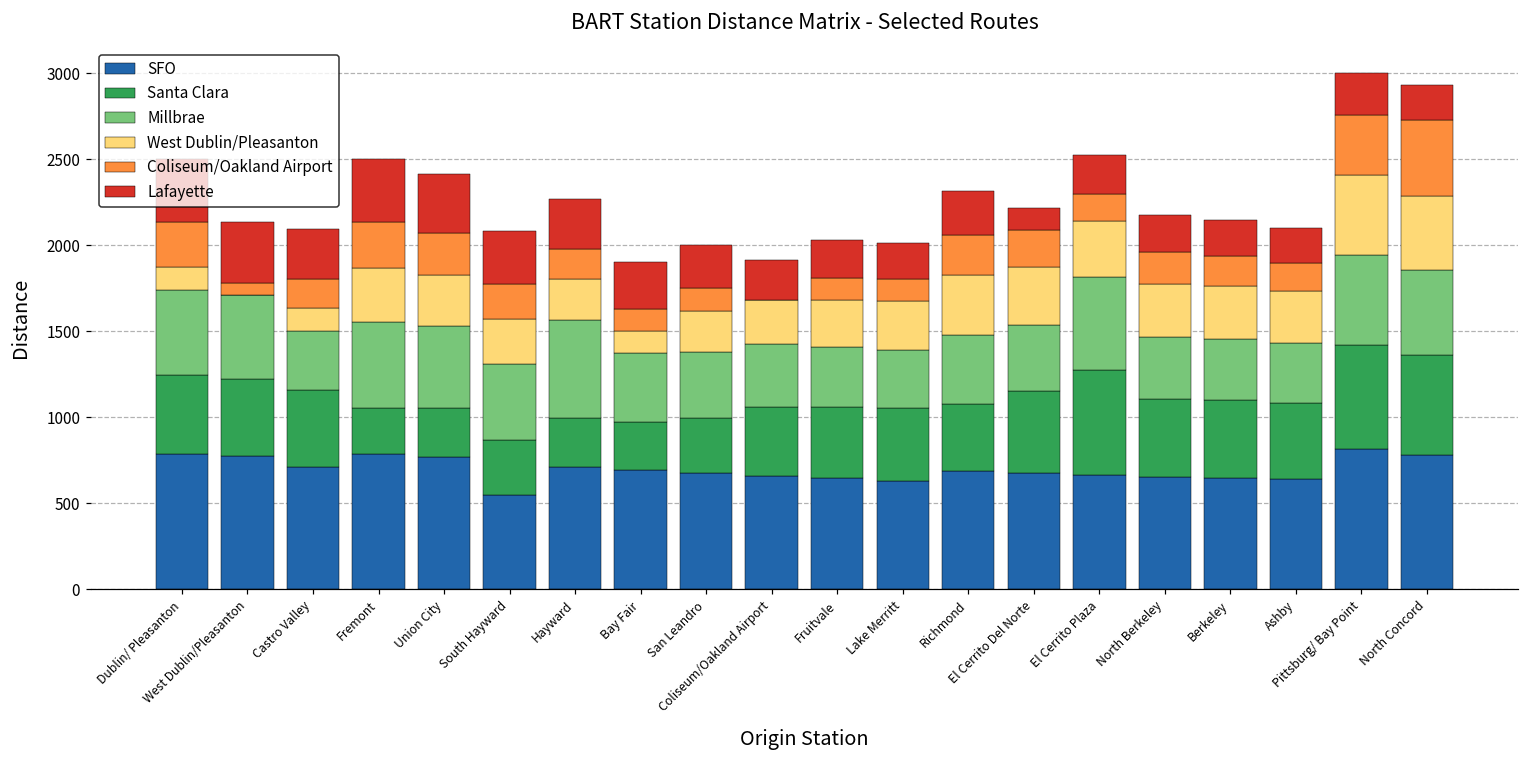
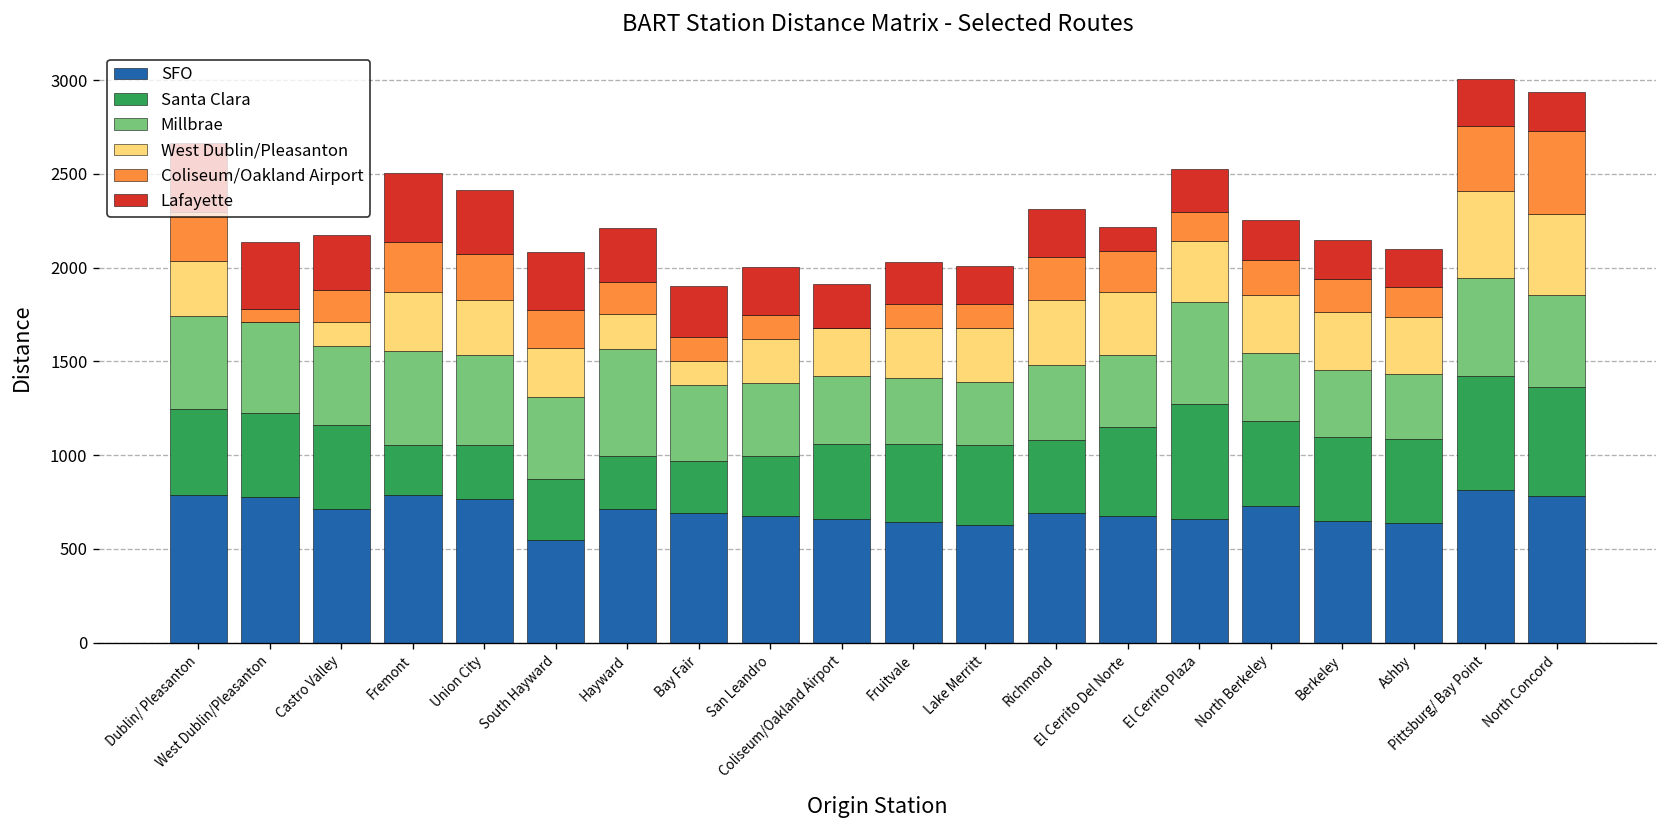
West Dublin/Pleasanton, Dublin/ Pleasanton: 130 -> 290
Millbrae, Castro Valley: 340 -> 420
West Dublin/Pleasanton, Hayward: 240 -> 190
SFO, North Berkeley: 650 -> 730
